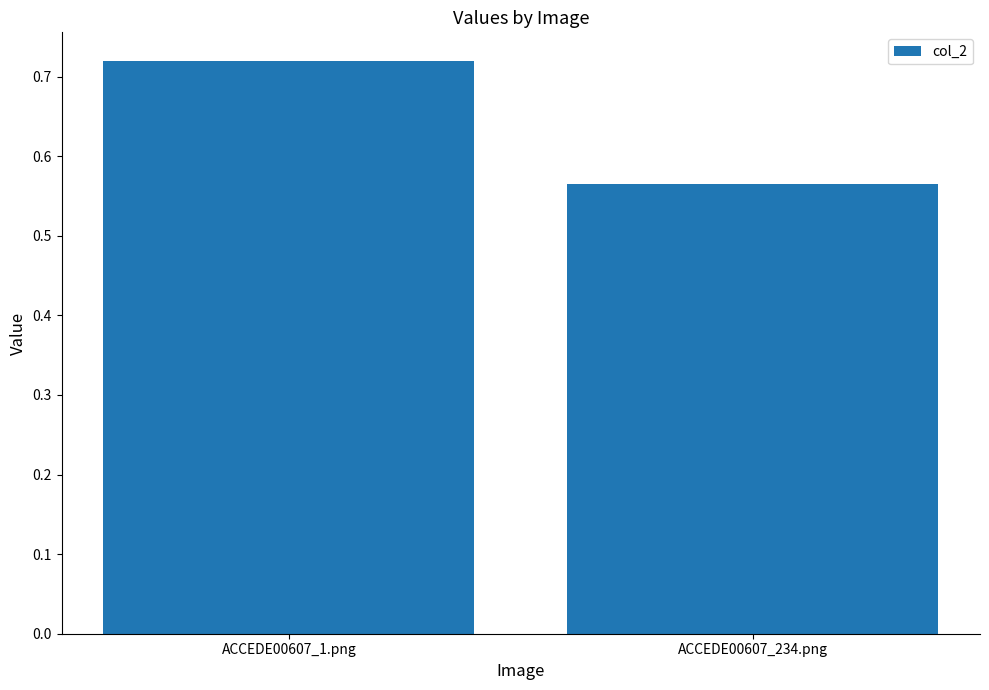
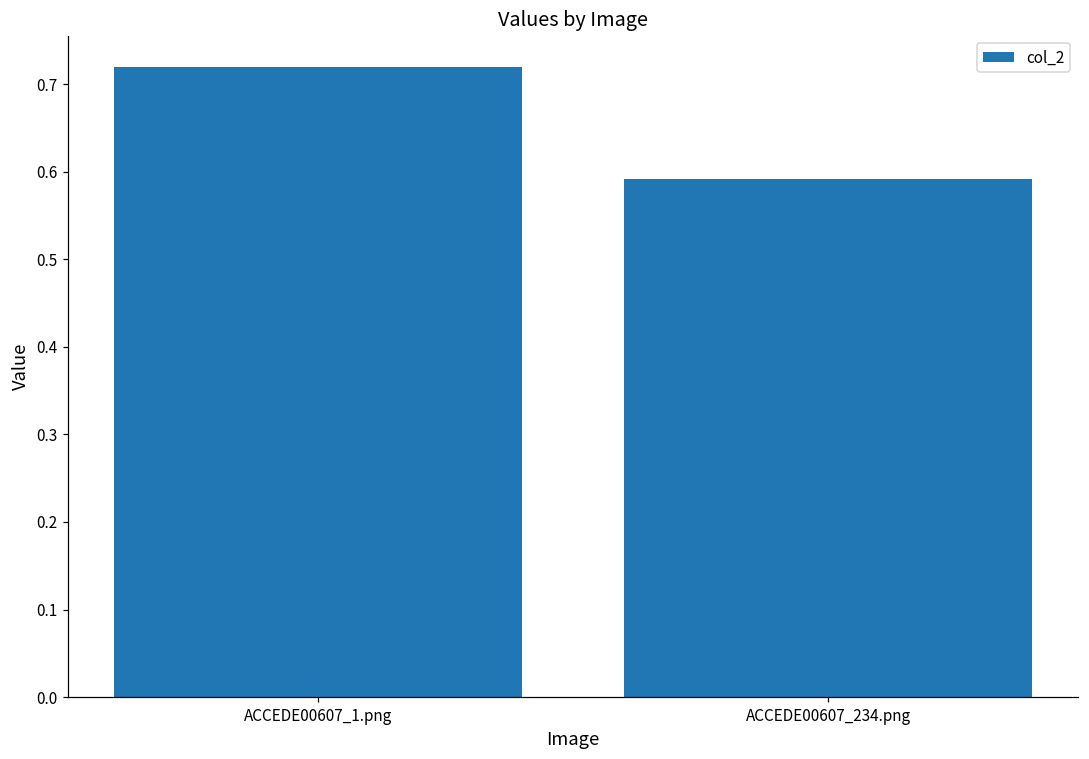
ACCEDE00607_234.png: 0.56 -> 0.59
